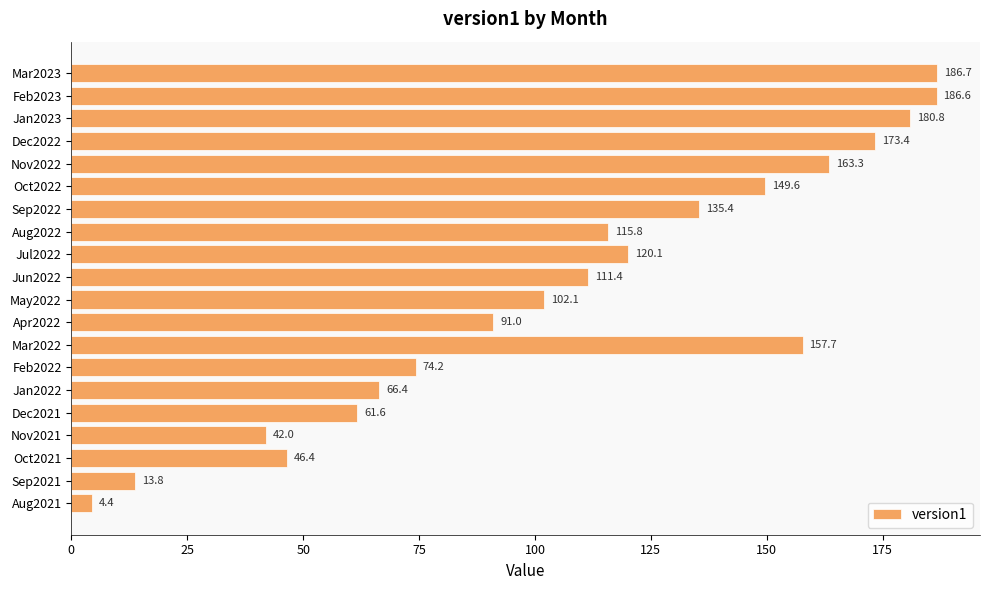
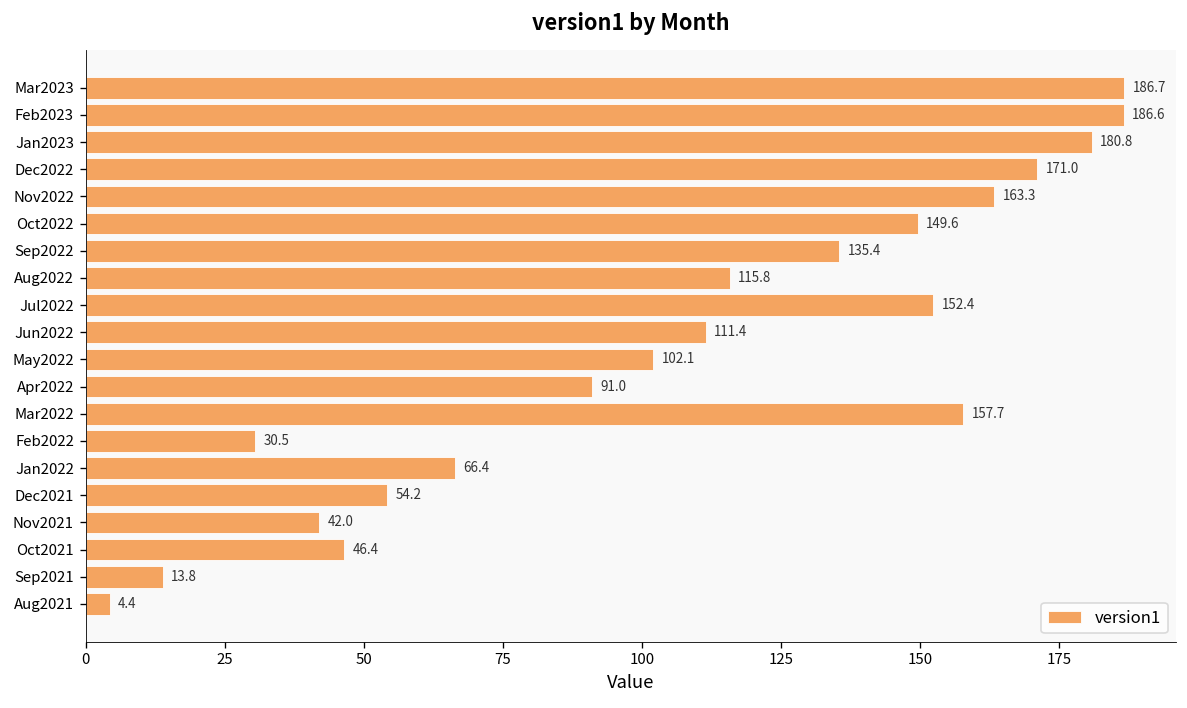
Dec2022: 173.4 -> 171.0
Jul2022: 120.1 -> 152.4
Feb2022: 74.2 -> 30.5
Dec2021: 61.6 -> 54.2
